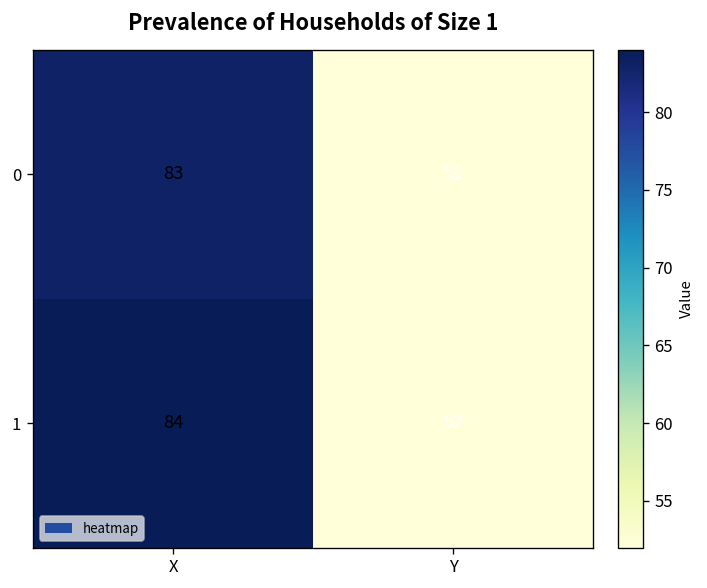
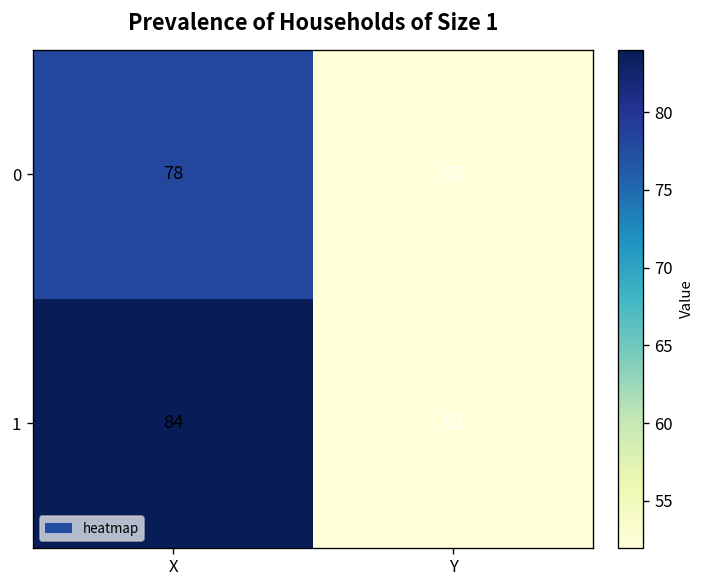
0, X: 83 -> 78
